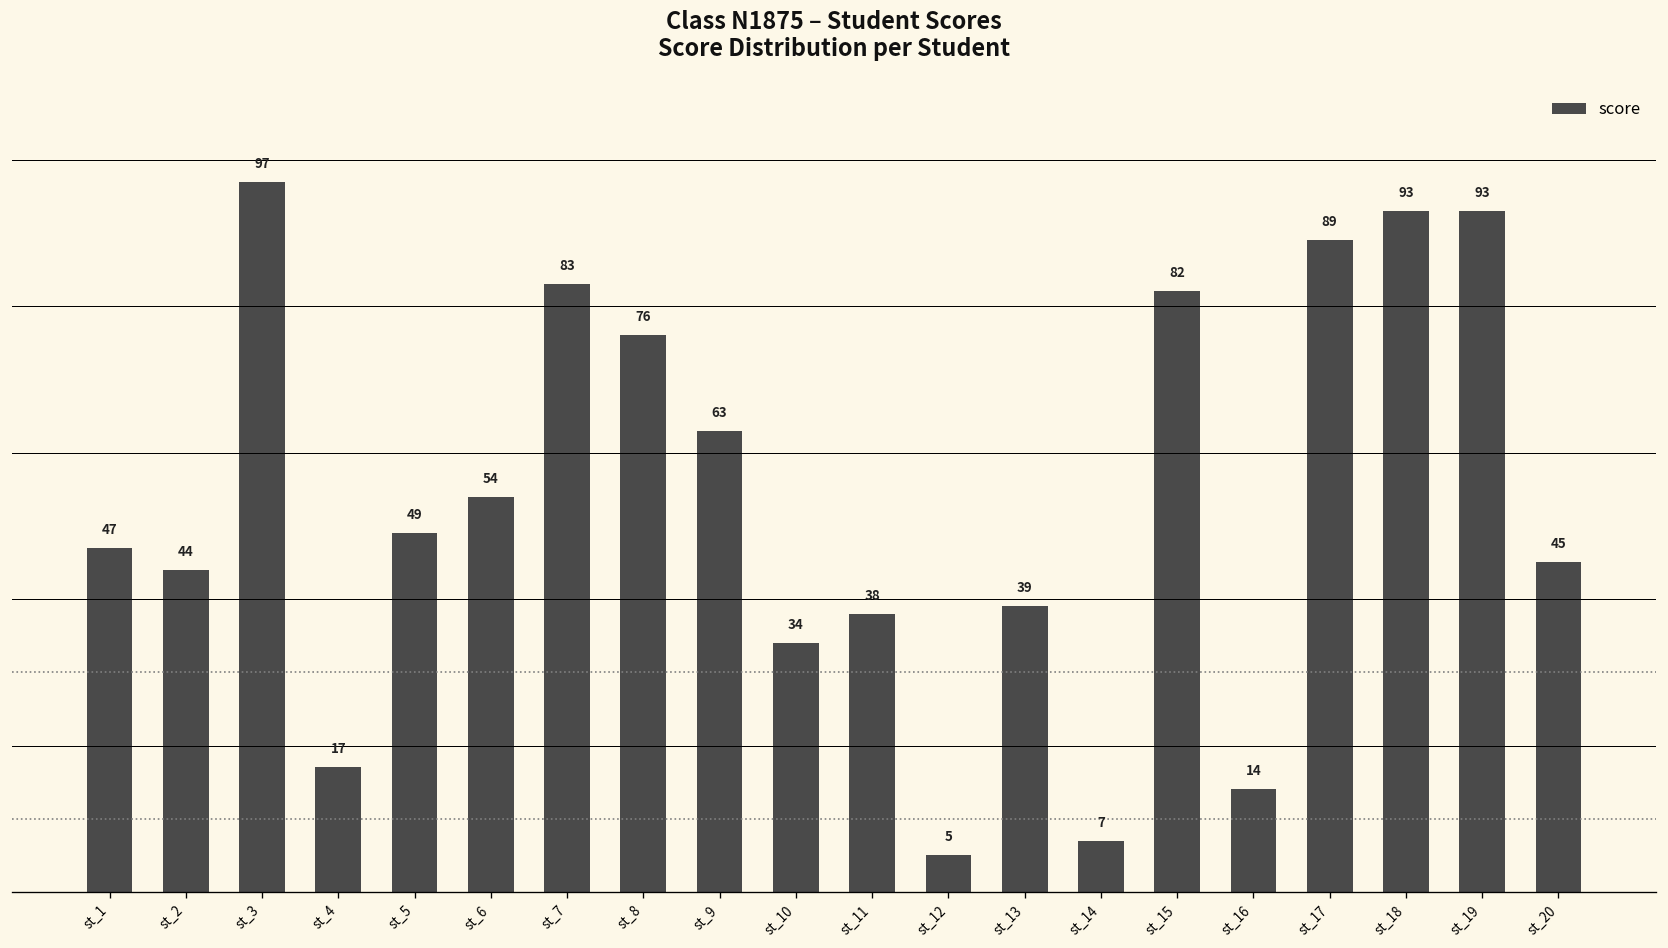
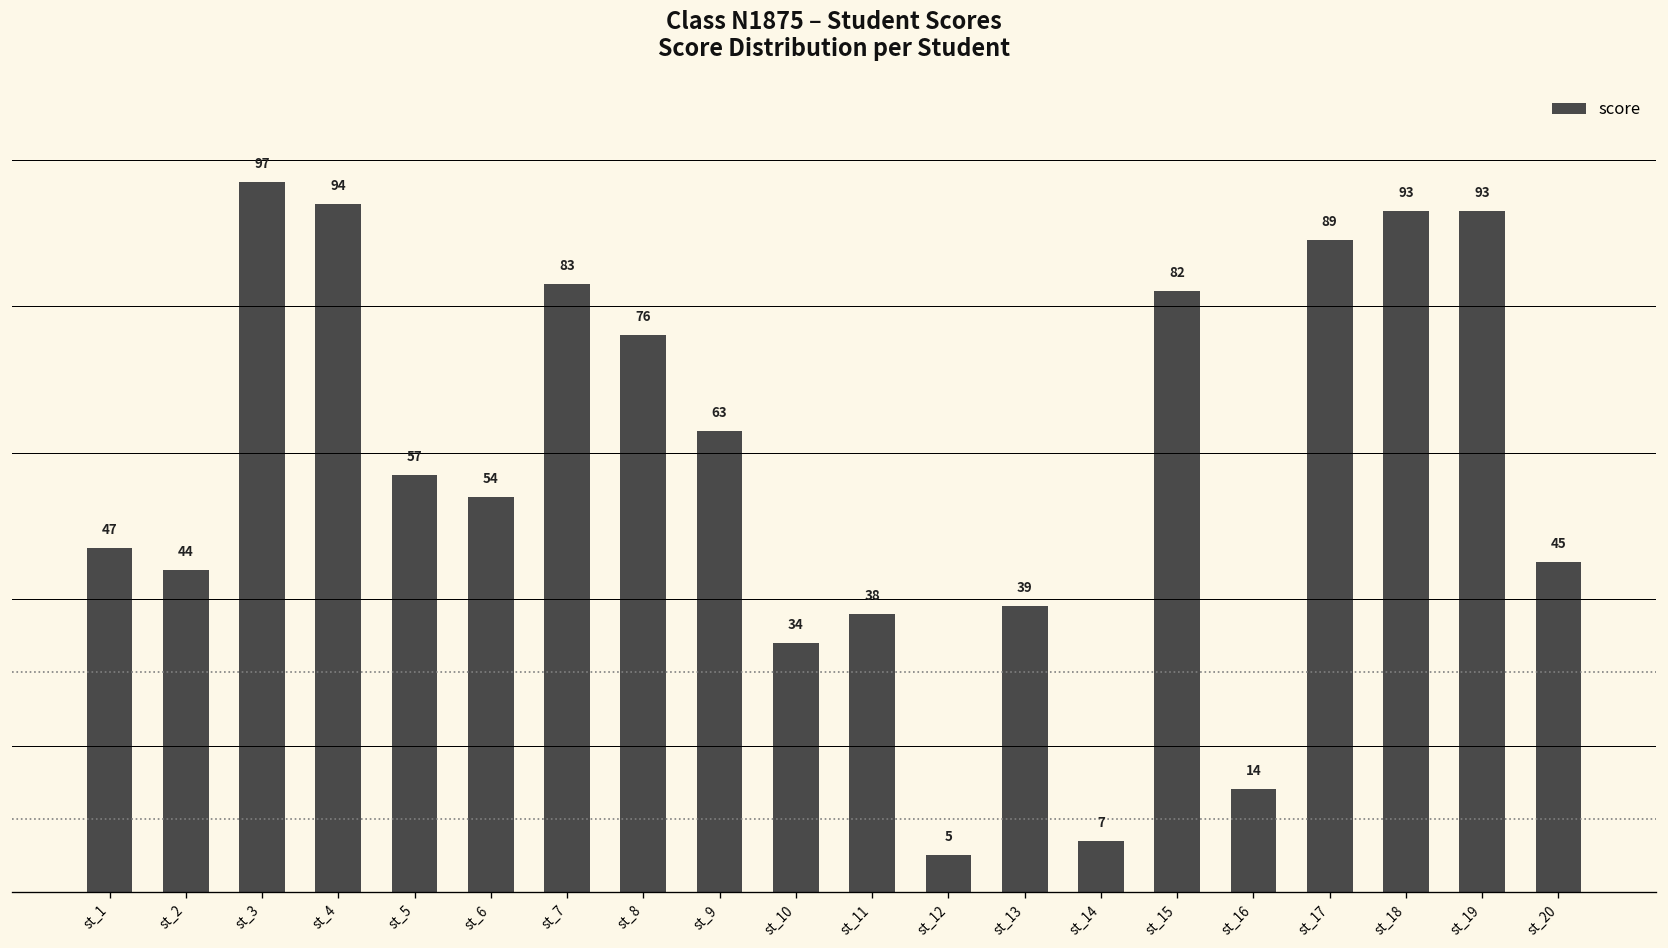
st_4: 17 -> 94
st_5: 49 -> 57
